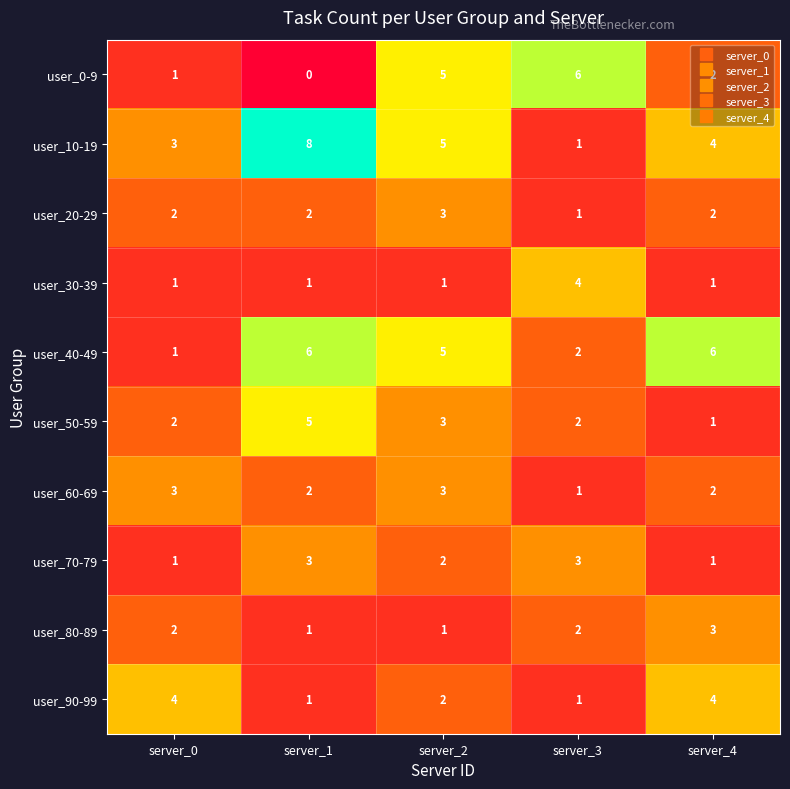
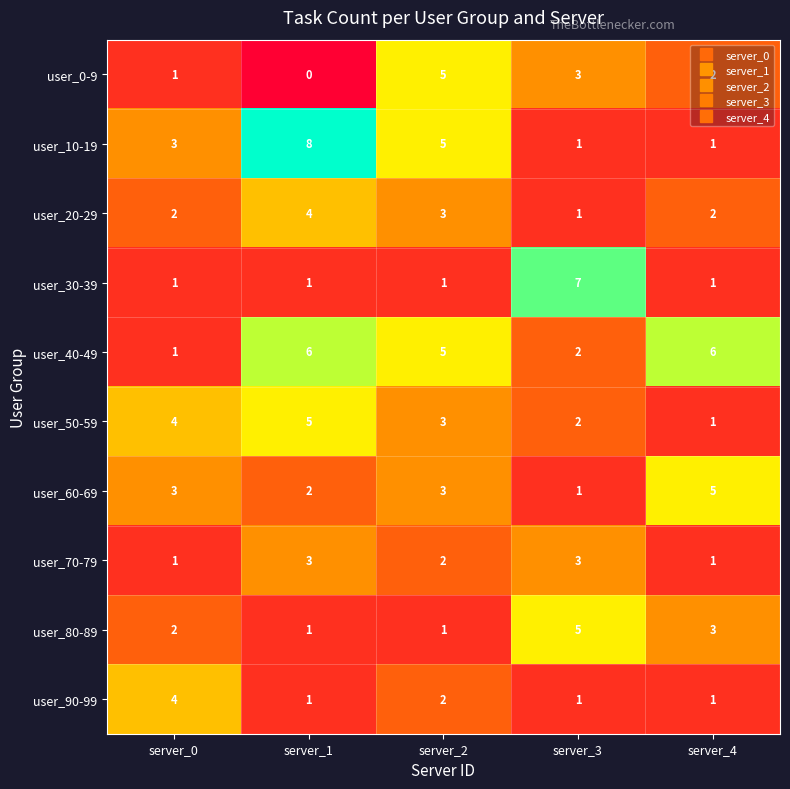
user_0-9, server_3: 6 -> 3
user_10-19, server_4: 4 -> 1
user_20-29, server_1: 2 -> 4
user_30-39, server_3: 4 -> 7
user_50-59, server_0: 2 -> 4
user_60-69, server_4: 2 -> 5
user_80-89, server_3: 2 -> 5
user_90-99, server_4: 4 -> 1
